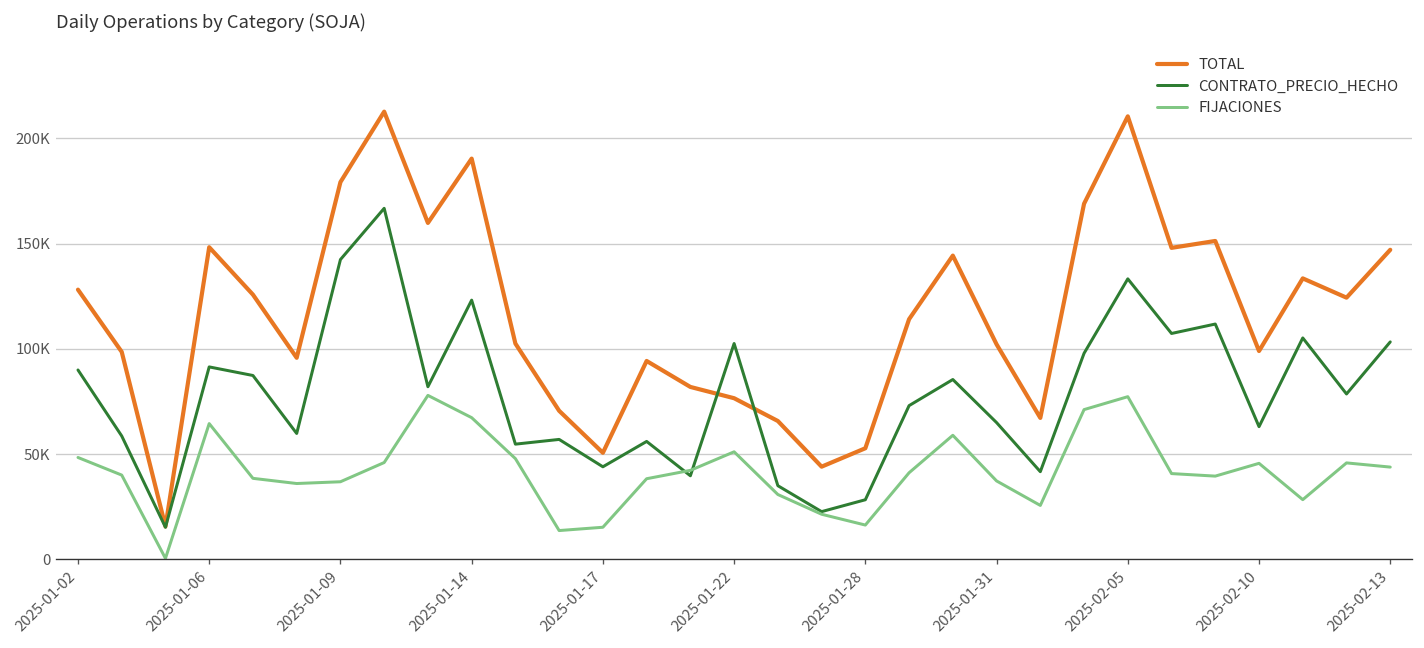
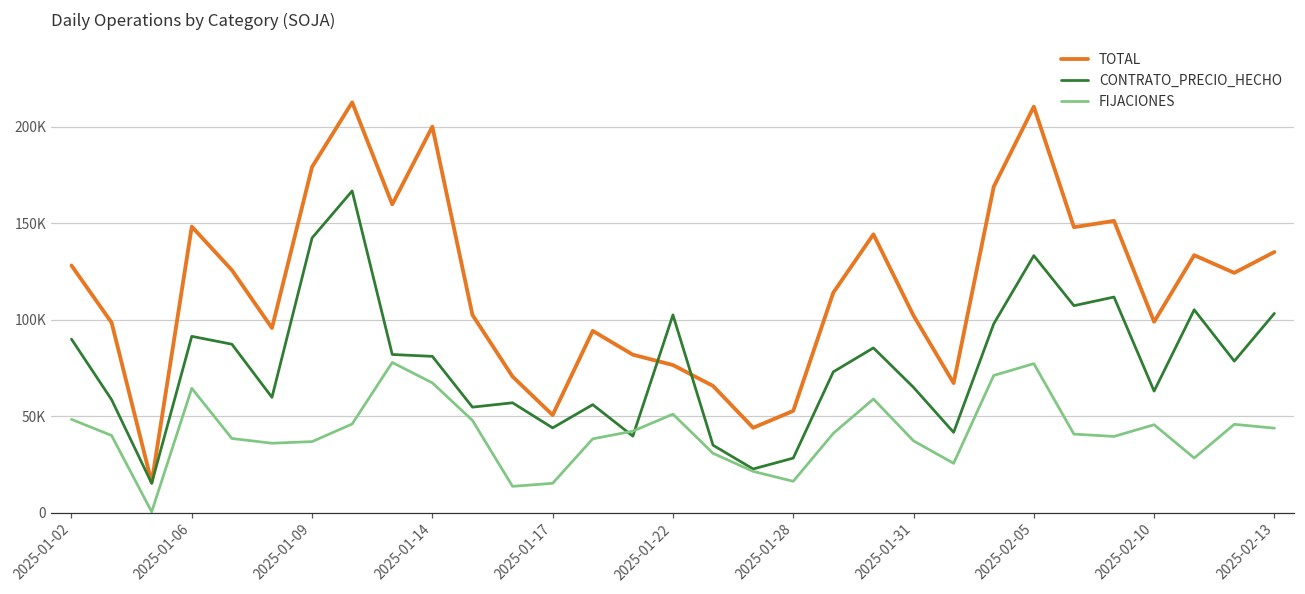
TOTAL, 2025-01-14: 190000 -> 200000
CONTRATO_PRECIO_HECHO, 2025-01-14: 123000 -> 81000
TOTAL, 2025-02-13: 147000 -> 135000
